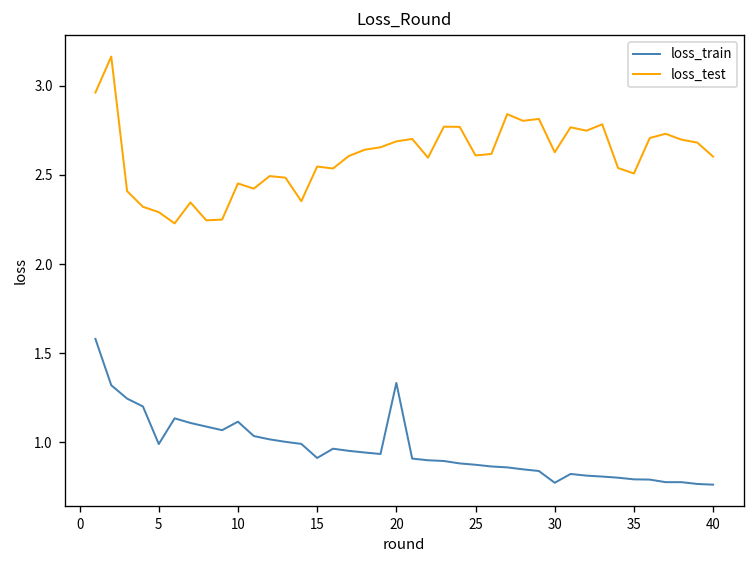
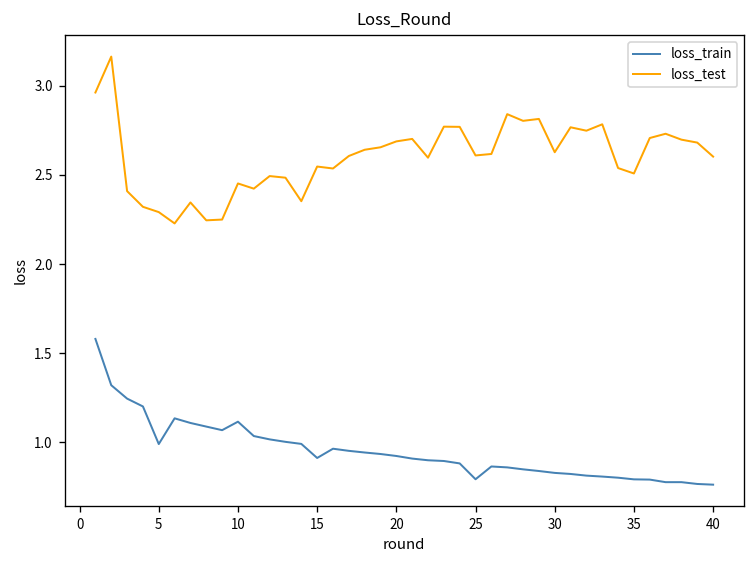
loss_train, 20: 1.33 -> 0.92
loss_train, 25: 0.87 -> 0.79
loss_train, 30: 0.77 -> 0.83
